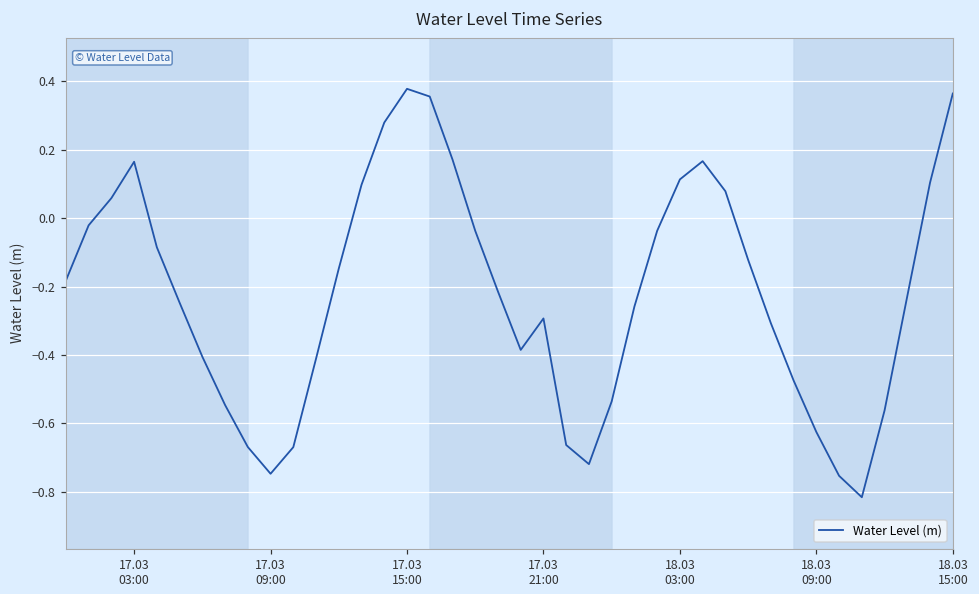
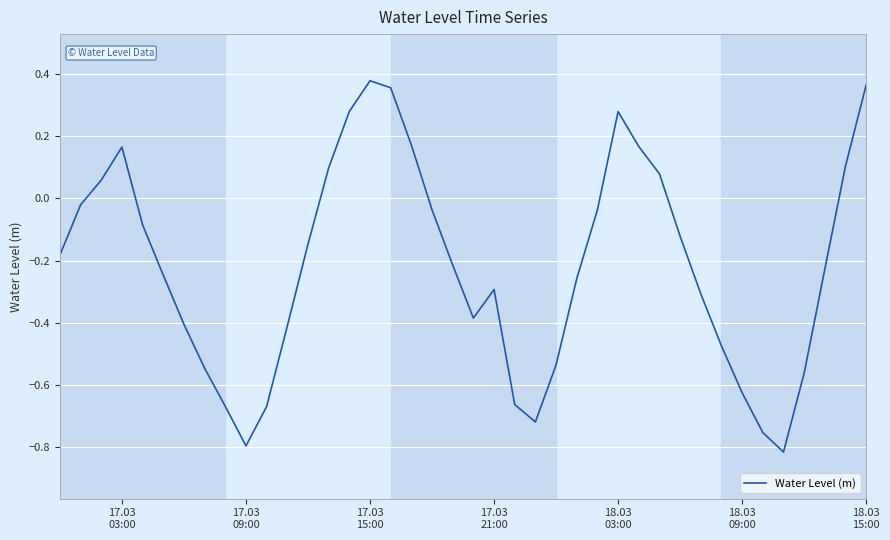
17.03 09:00: -0.75 -> -0.80
18.03 03:00: 0.11 -> 0.28
